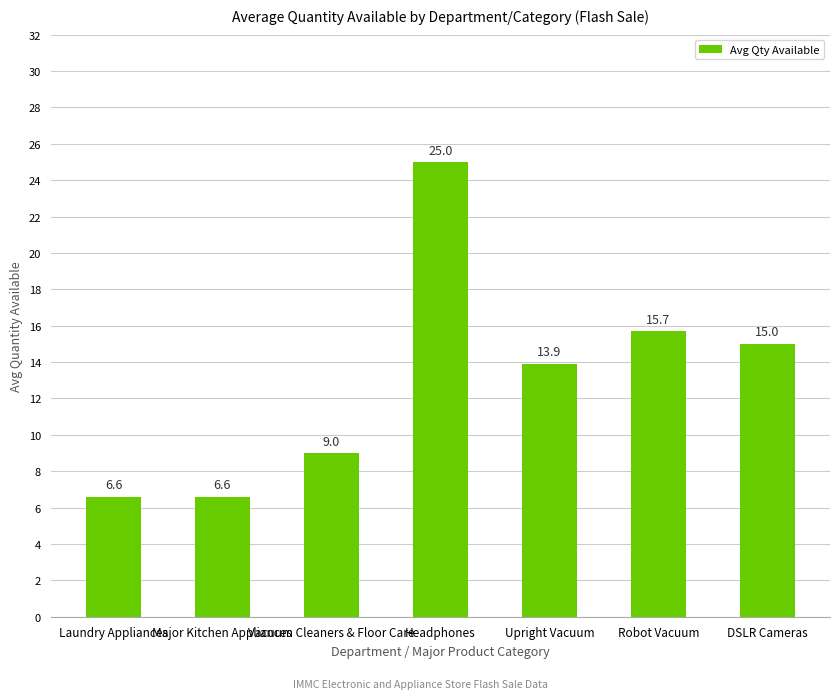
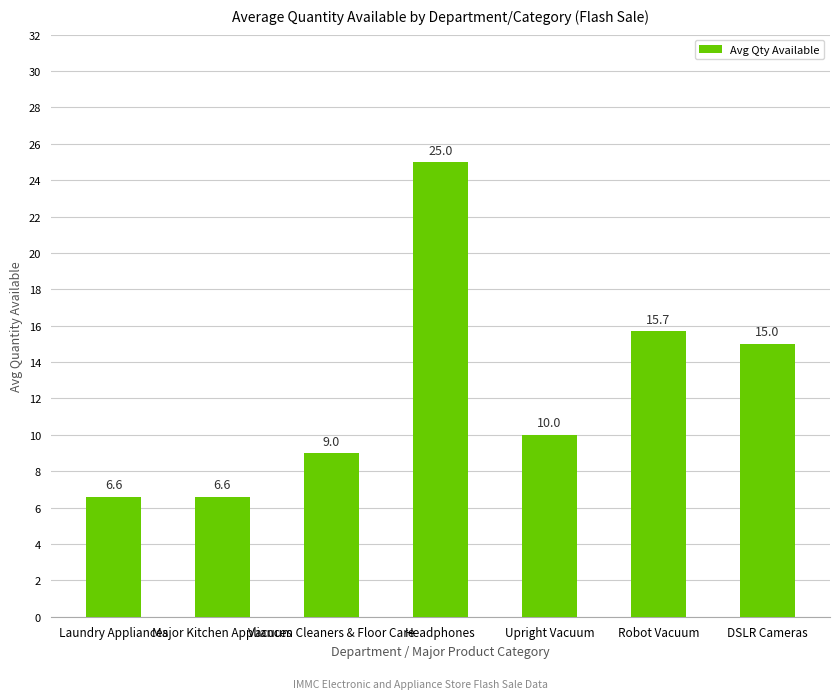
Upright Vacuum: 13.9 -> 10.0
